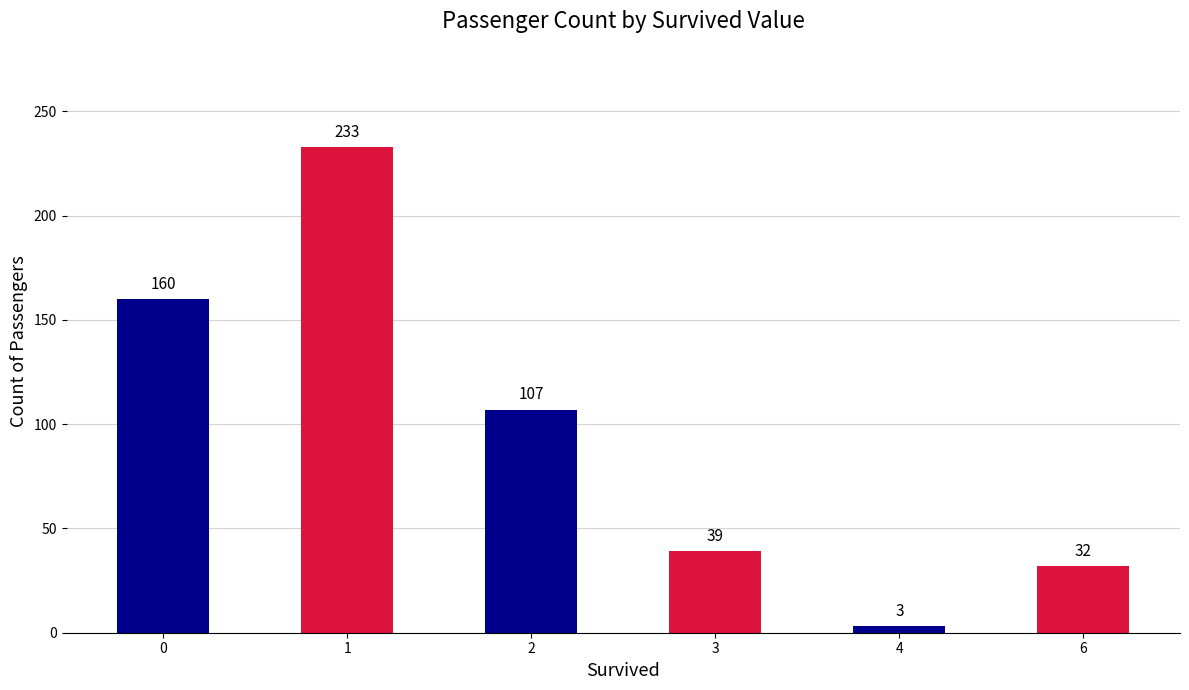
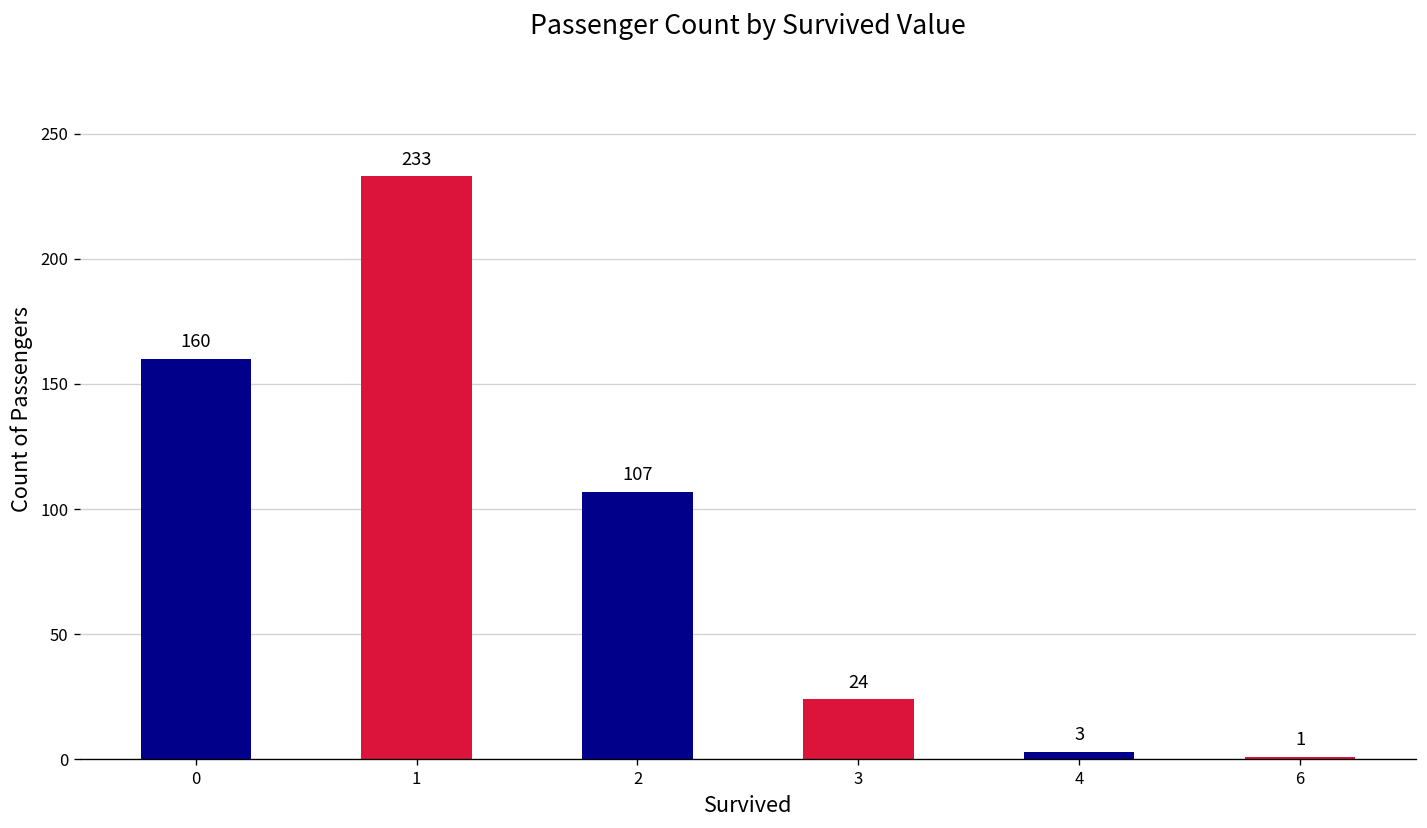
3: 39 -> 24
6: 32 -> 1
